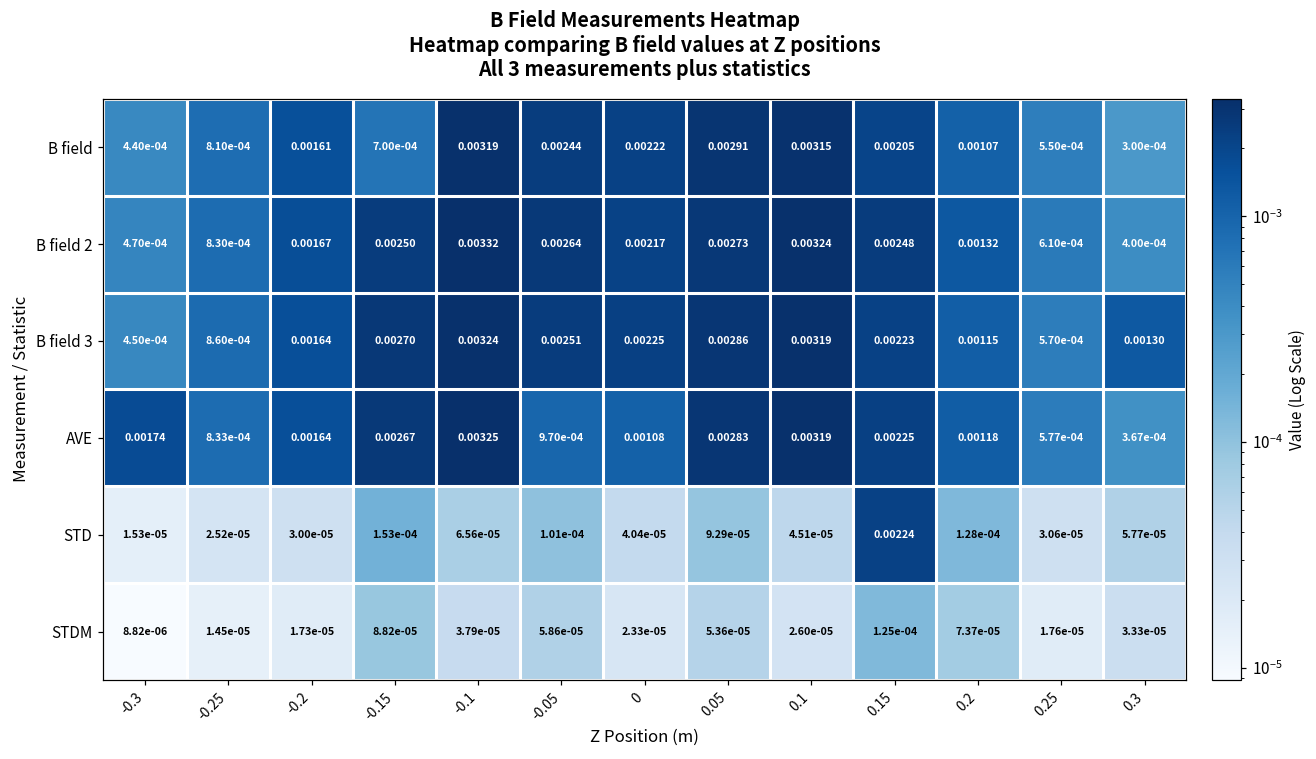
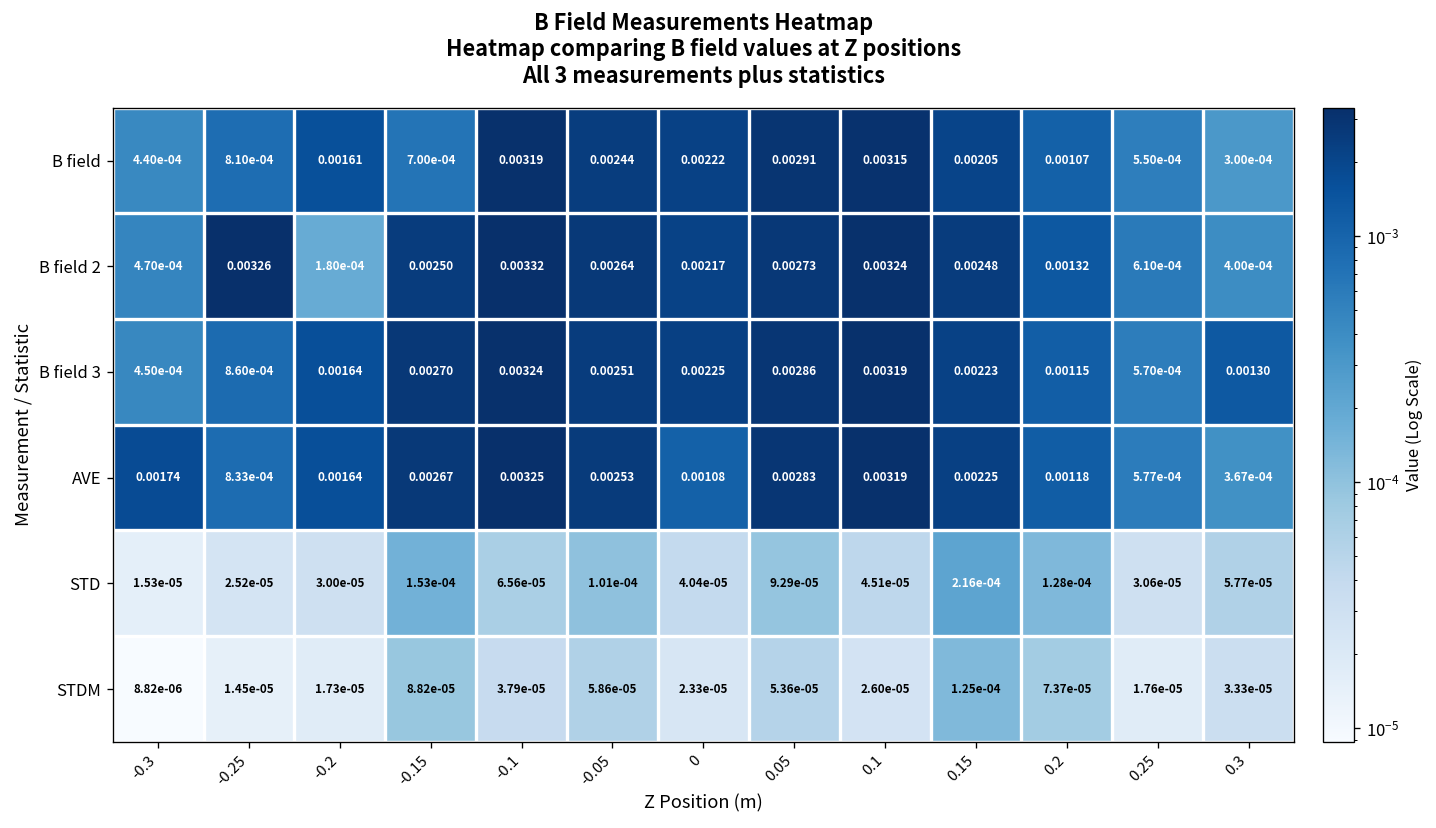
B field 2, -0.25: 8.30e-04 -> 0.00326
B field 2, -0.2: 0.00167 -> 1.80e-04
AVE, -0.05: 9.70e-04 -> 0.00253
STD, 0.15: 0.00224 -> 2.16e-04
